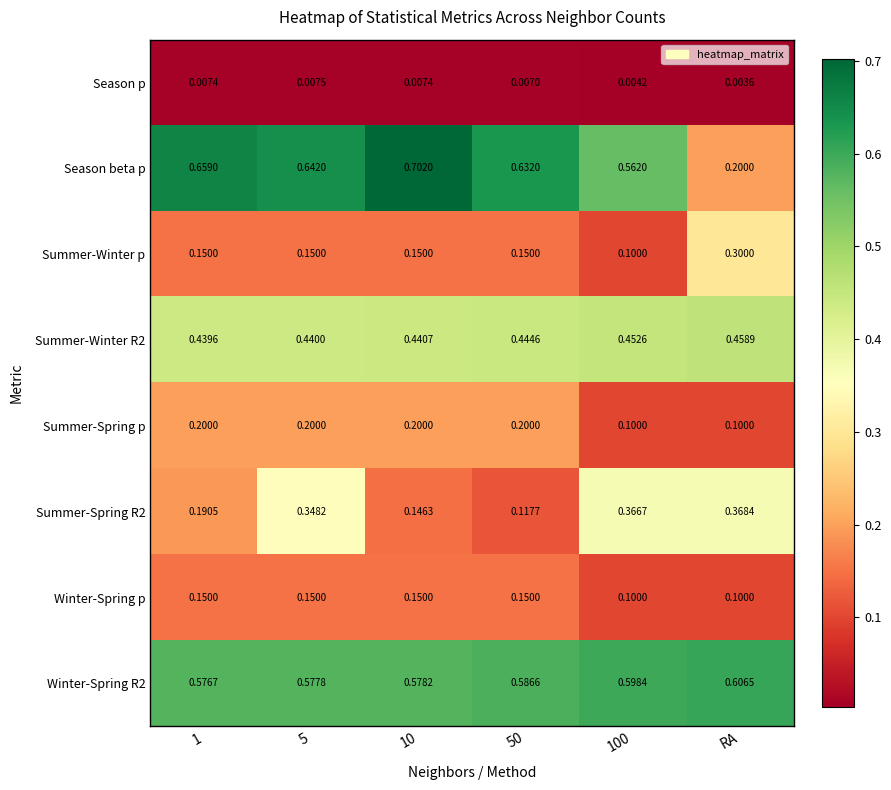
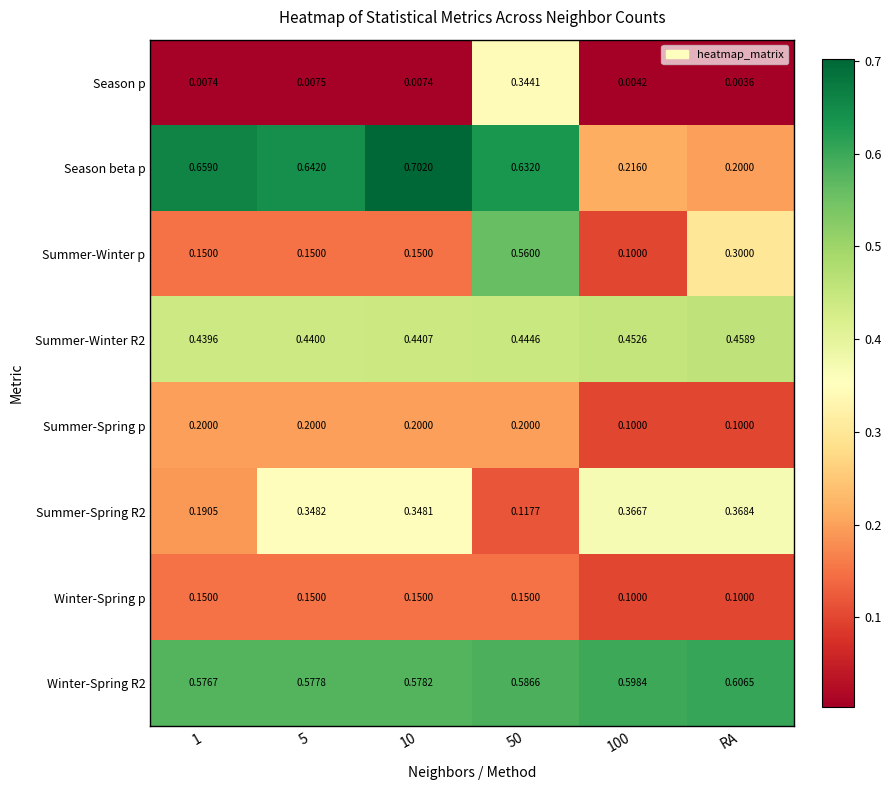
Season p, 50: 0.0070 -> 0.3441
Season beta p, 100: 0.5620 -> 0.2160
Summer-Winter p, 50: 0.1500 -> 0.5600
Summer-Spring R2, 10: 0.1463 -> 0.3481
